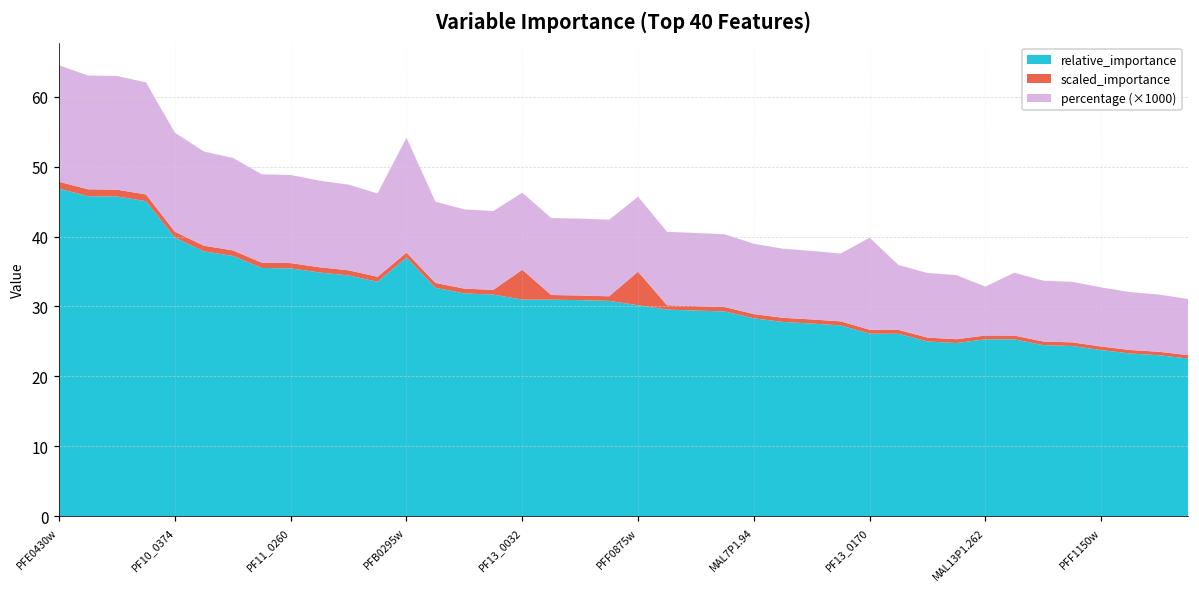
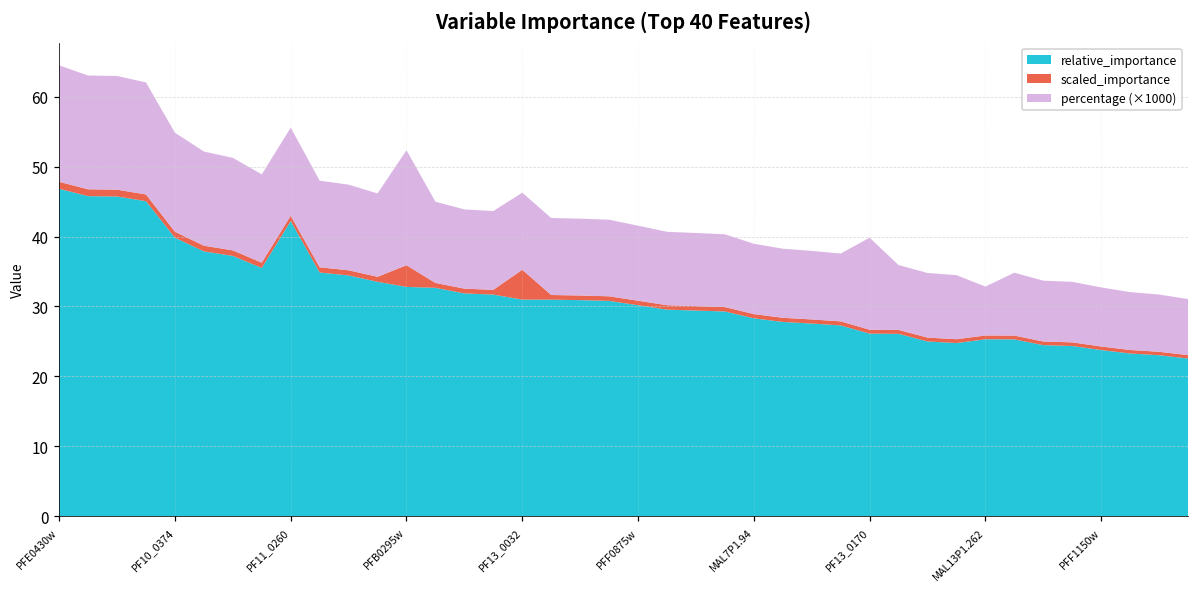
relative_importance, PF11_0260: 35 -> 42
relative_importance, PFB0295w: 37 -> 33
scaled_importance, PFB0295w: 1 -> 3
scaled_importance, PFF0875w: 5 -> 1
